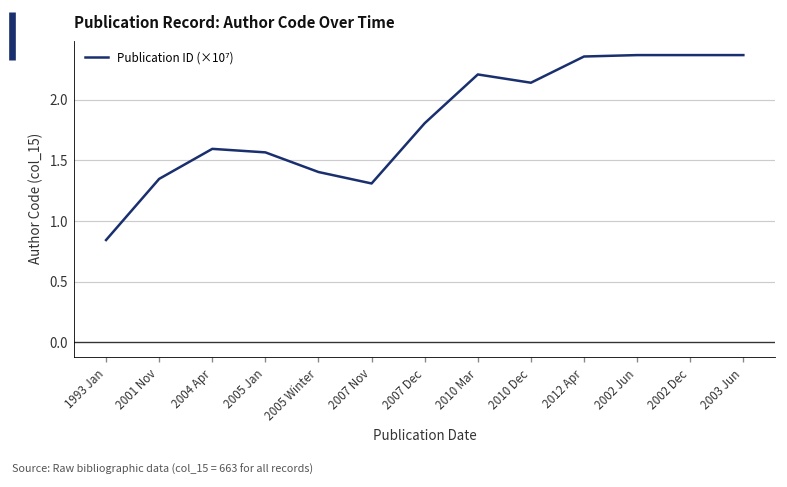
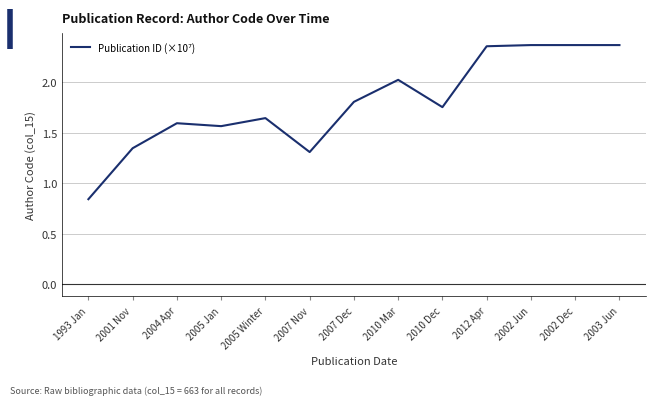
2005 Winter: 1.40 -> 1.64
2010 Mar: 2.21 -> 2.02
2010 Dec: 2.14 -> 1.75
